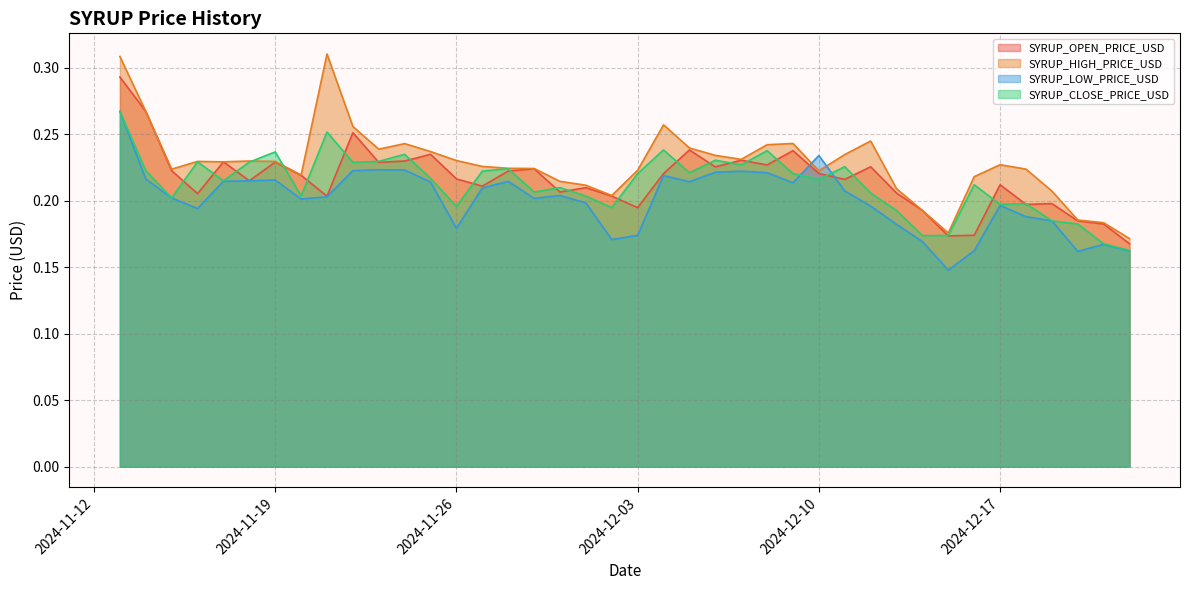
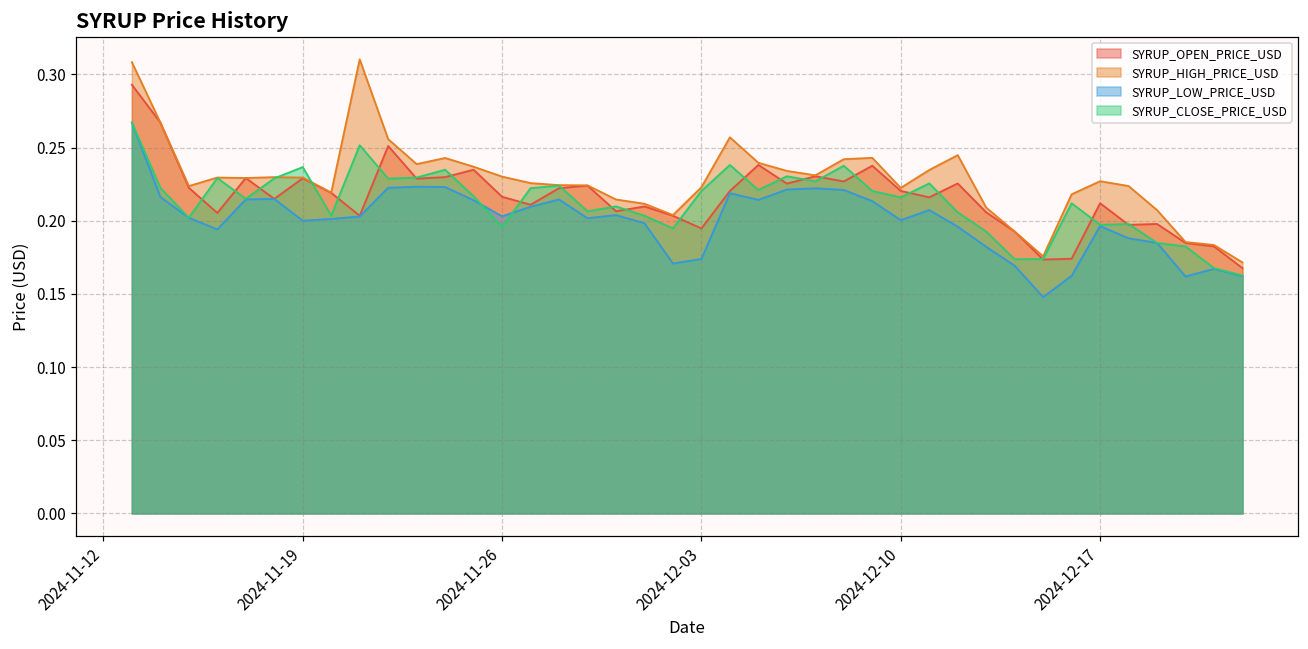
SYRUP_LOW_PRICE_USD, 2024-11-19: 0.215 -> 0.200
SYRUP_LOW_PRICE_USD, 2024-11-26: 0.179 -> 0.203
SYRUP_LOW_PRICE_USD, 2024-12-10: 0.234 -> 0.200
